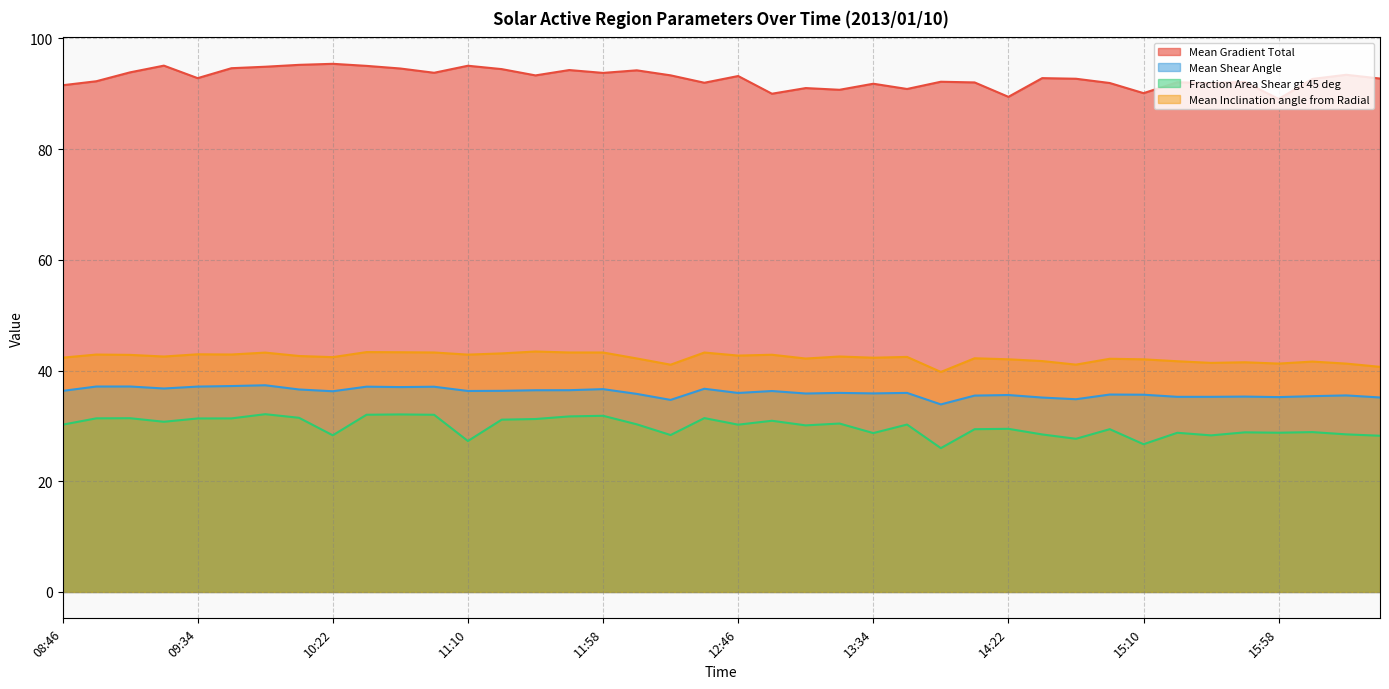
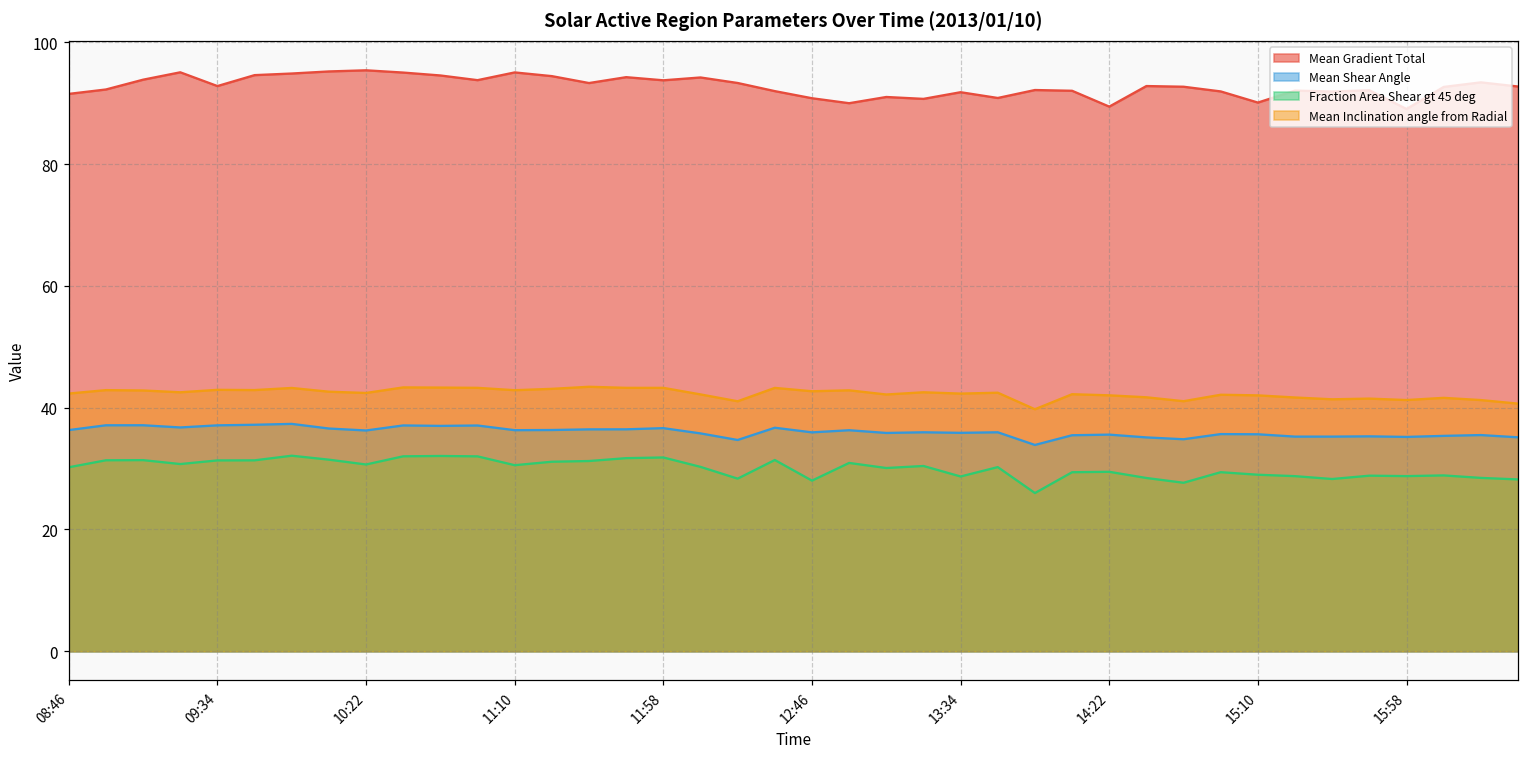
Fraction Area Shear gt 45 deg, 10:22: 28 -> 31
Fraction Area Shear gt 45 deg, 11:10: 27 -> 31
Mean Gradient Total, 12:46: 93 -> 91
Fraction Area Shear gt 45 deg, 12:46: 30 -> 28
Fraction Area Shear gt 45 deg, 15:10: 27 -> 29
